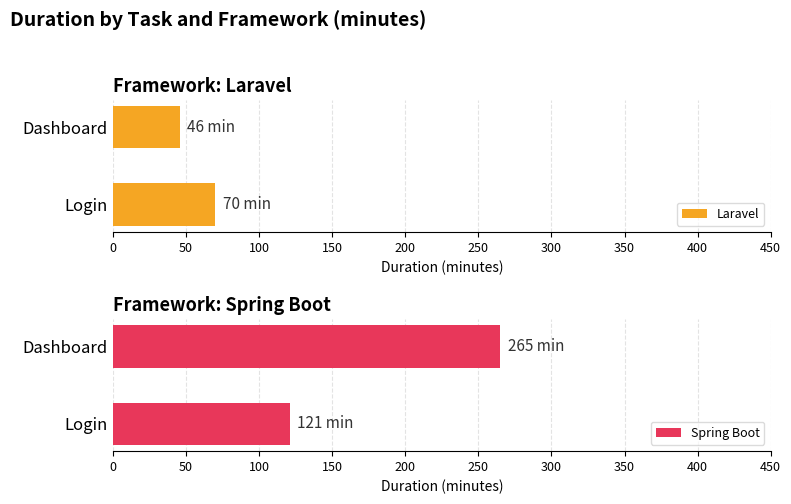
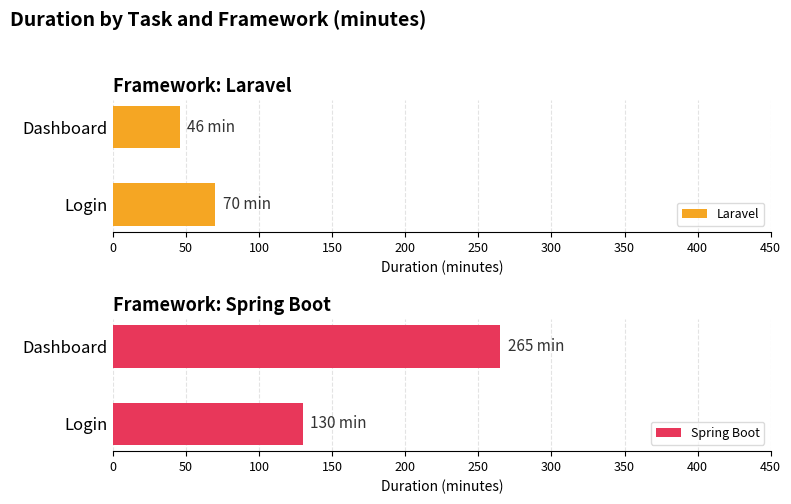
Framework: Spring Boot, Login: 121 -> 130
